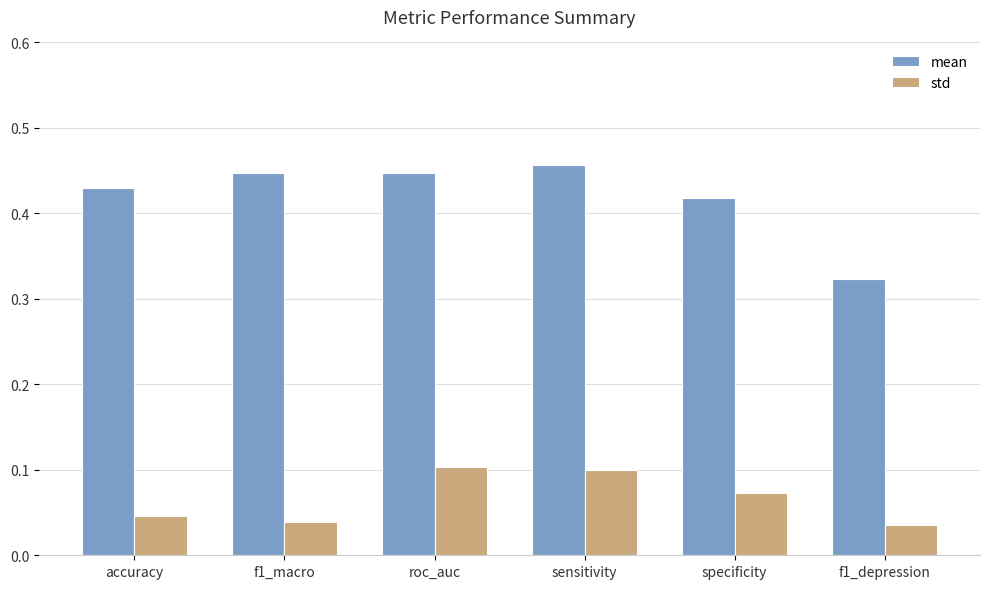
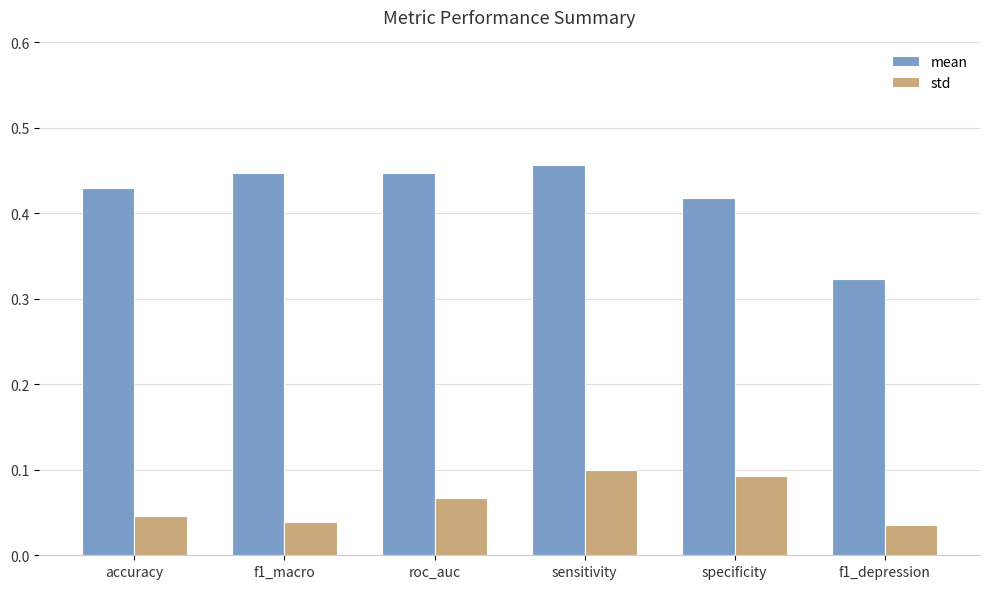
std, roc_auc: 0.10 -> 0.07
std, specificity: 0.07 -> 0.09
